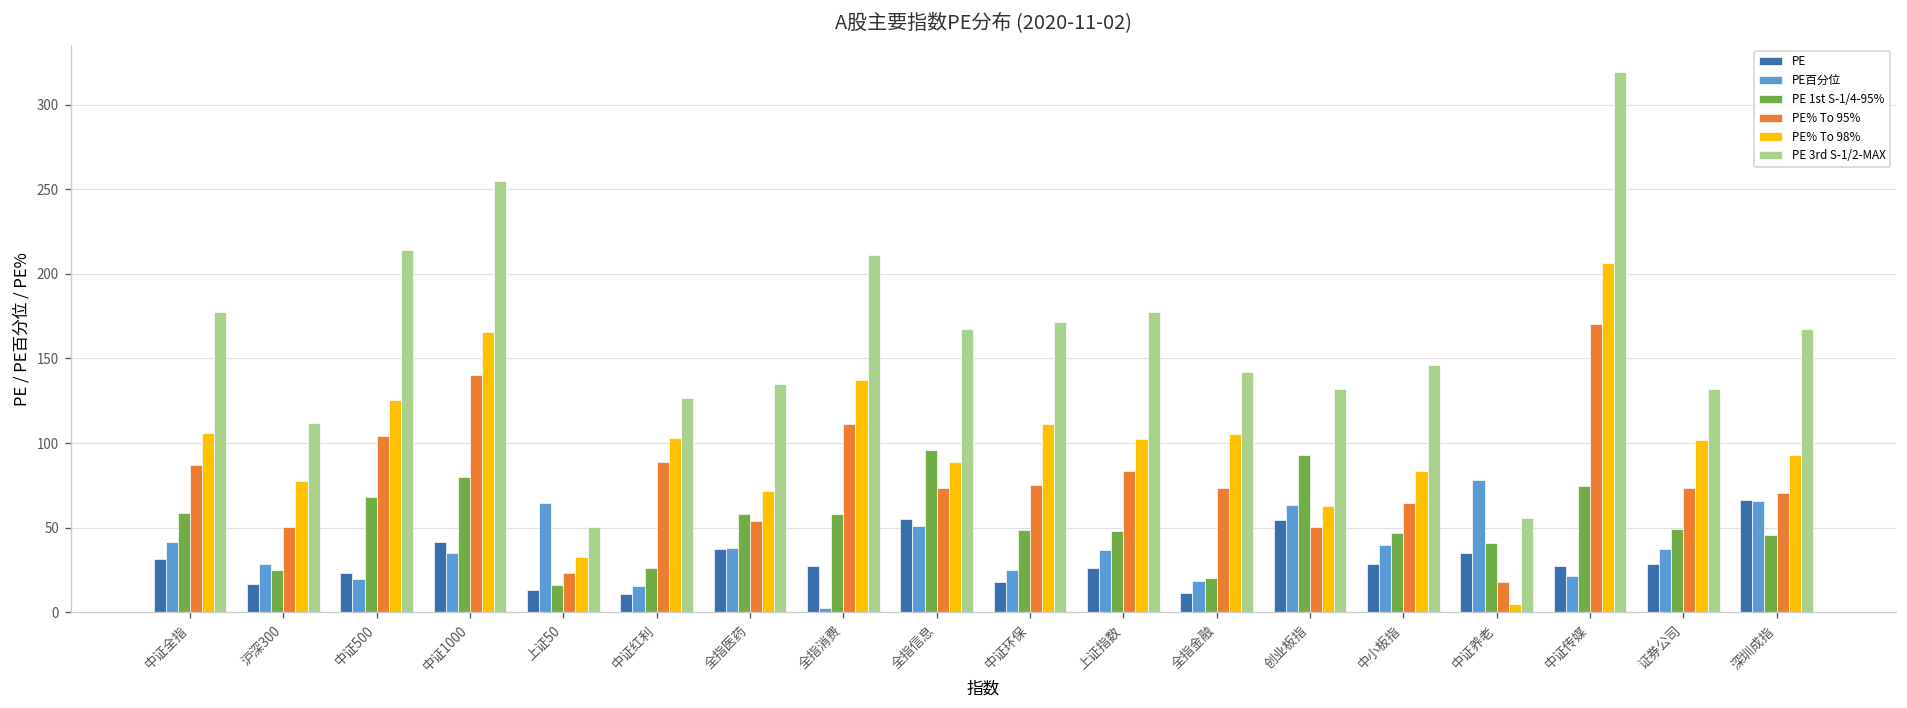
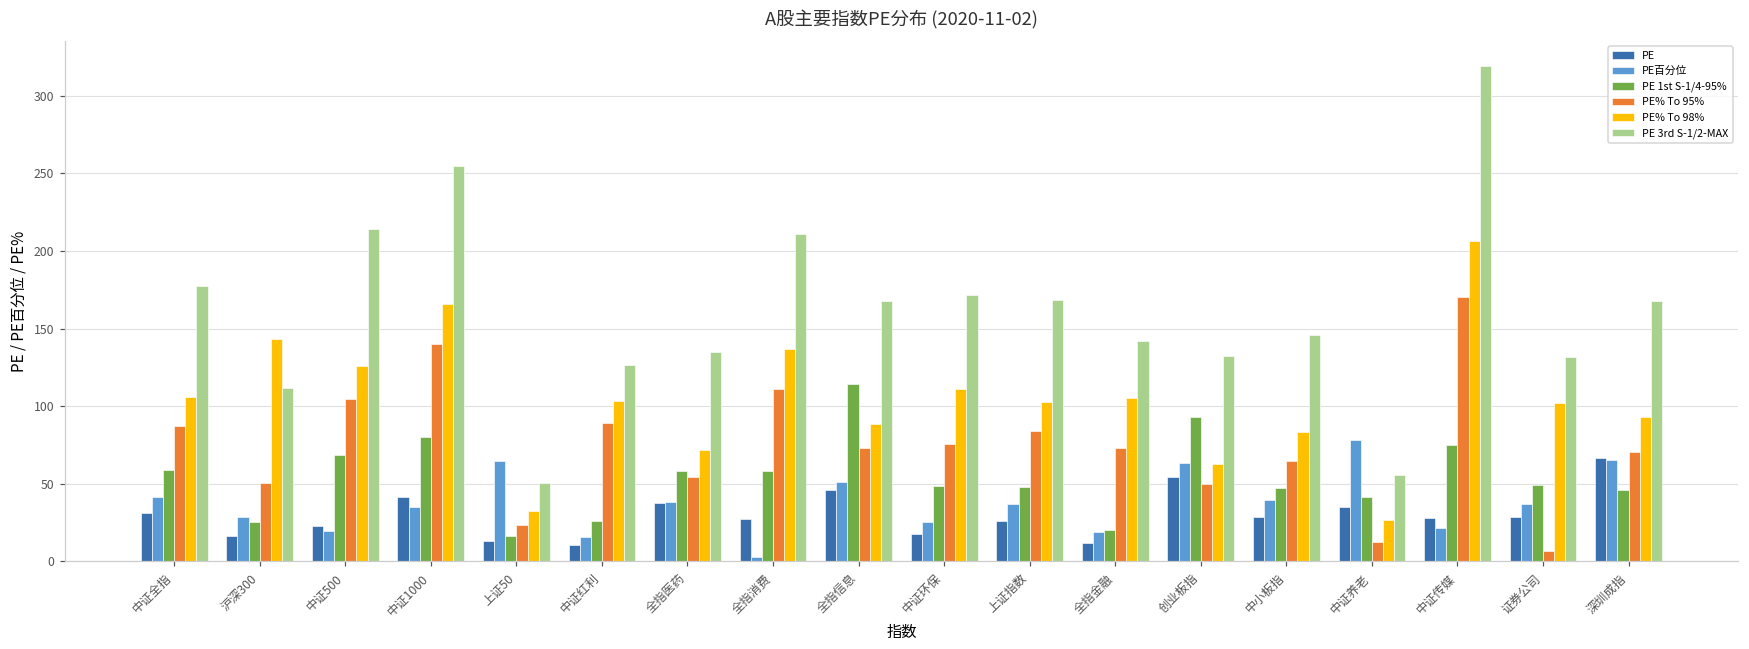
PE% To 98%, 沪深300: 78 -> 143
PE, 全指信息: 55 -> 46
PE 1st S-1/4-95%, 全指信息: 96 -> 114
PE 3rd S-1/2-MAX, 上证指数: 177 -> 168
PE% To 95%, 中证养老: 18 -> 12
PE% To 98%, 中证养老: 5 -> 27
PE% To 95%, 证券公司: 74 -> 6
